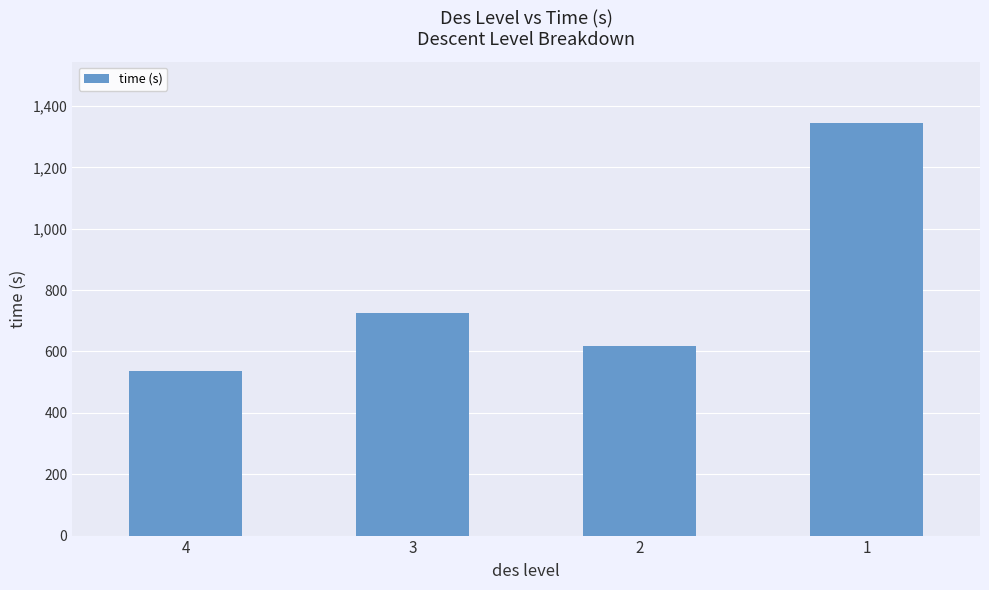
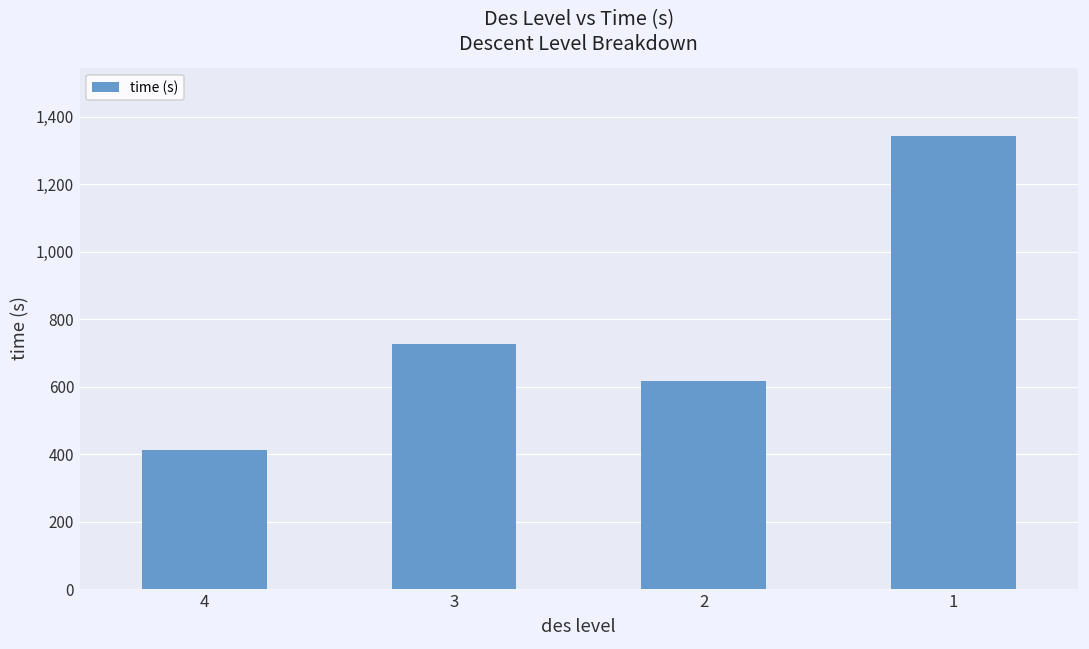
4: 540 -> 410
